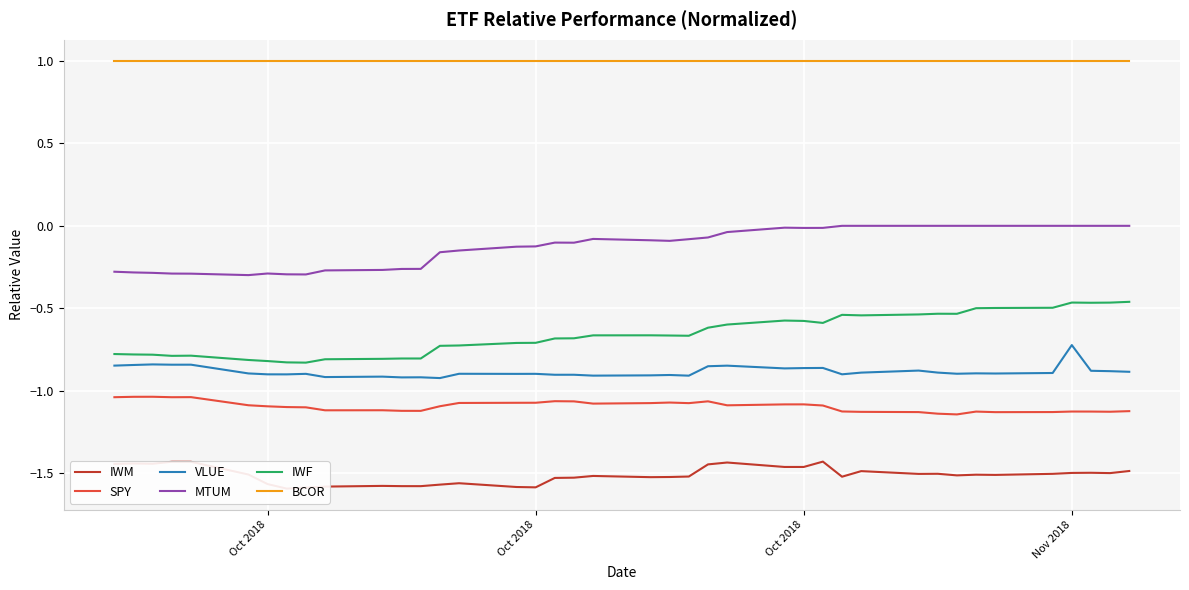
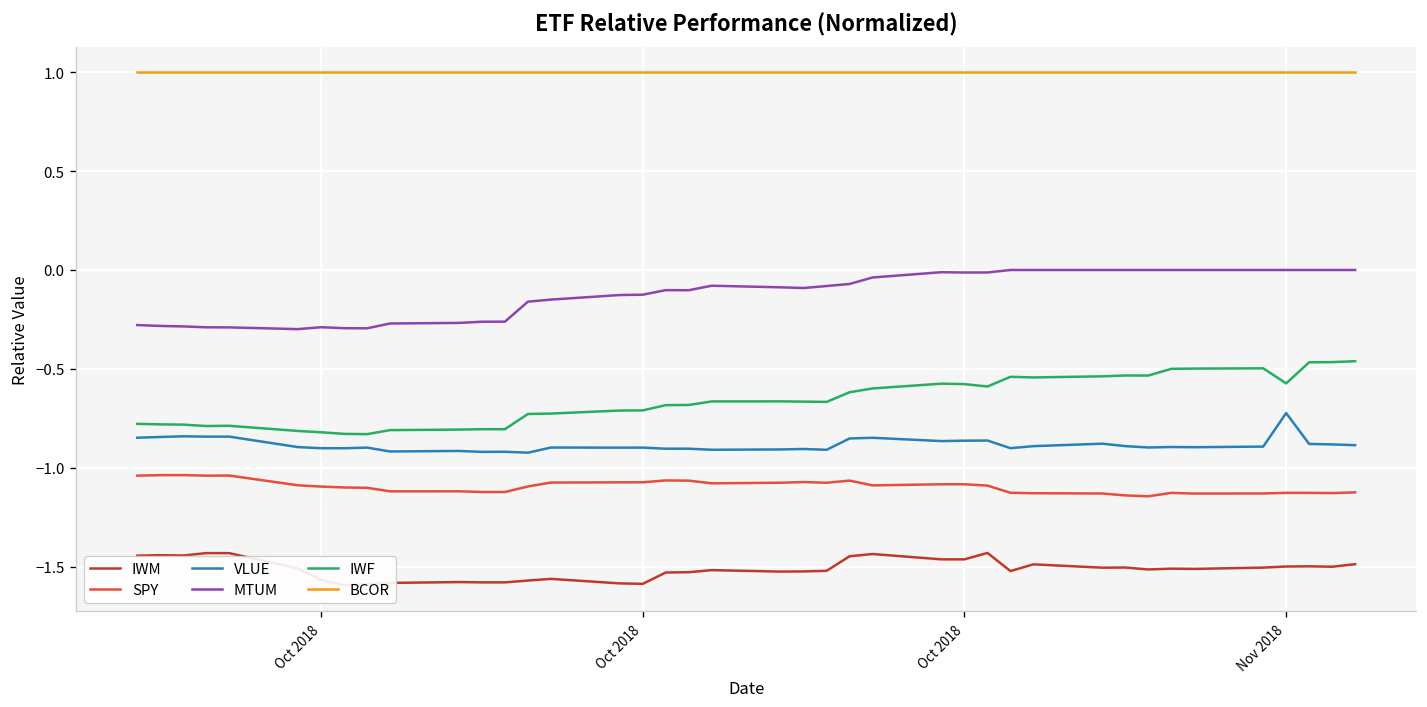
IWF, Nov 2018: -0.47 -> -0.57
